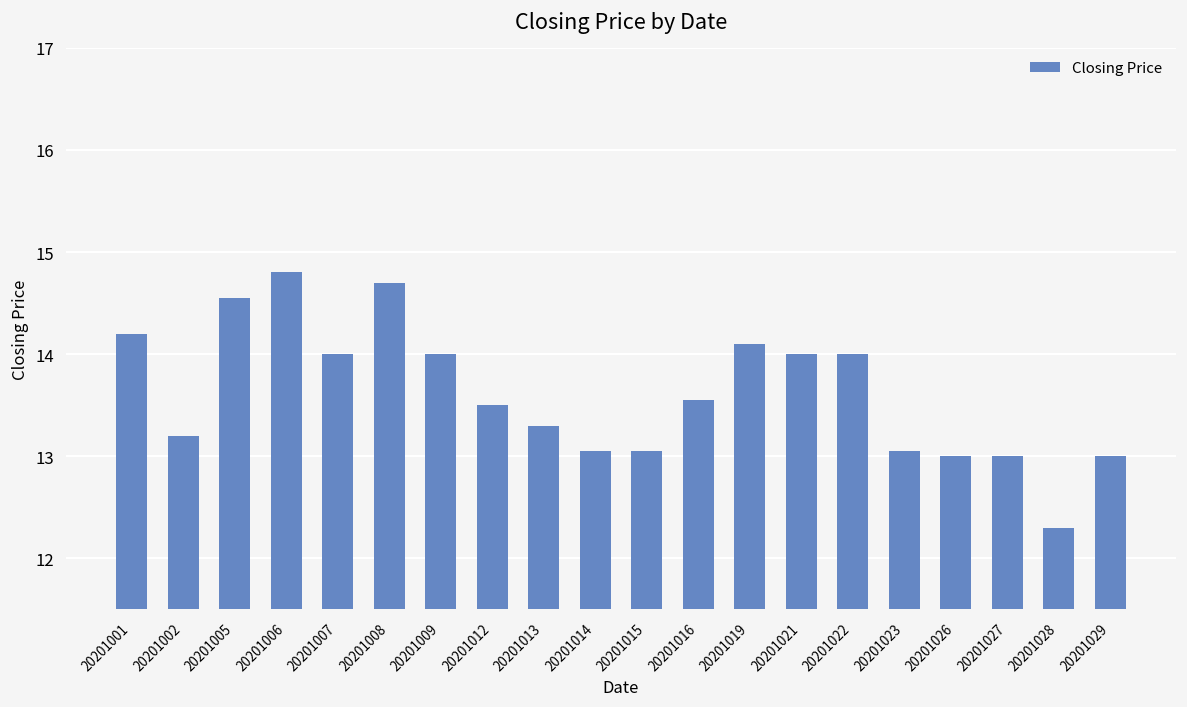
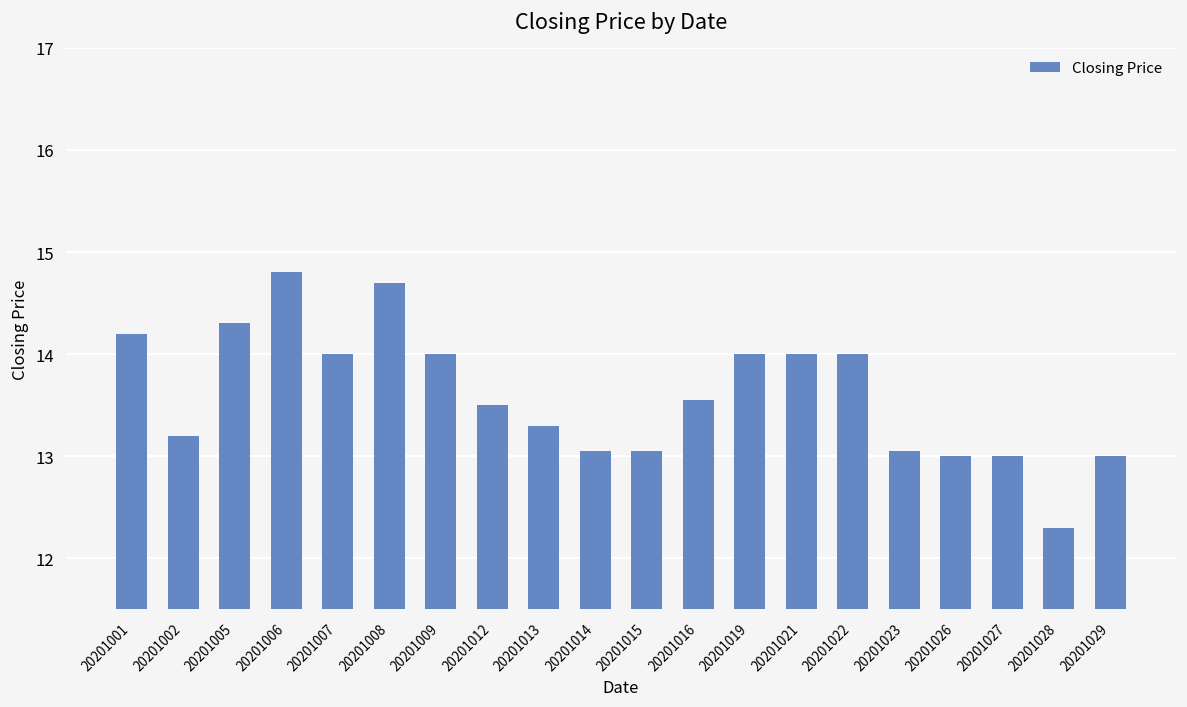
20201005: 14.6 -> 14.3
20201019: 14.1 -> 14.0
